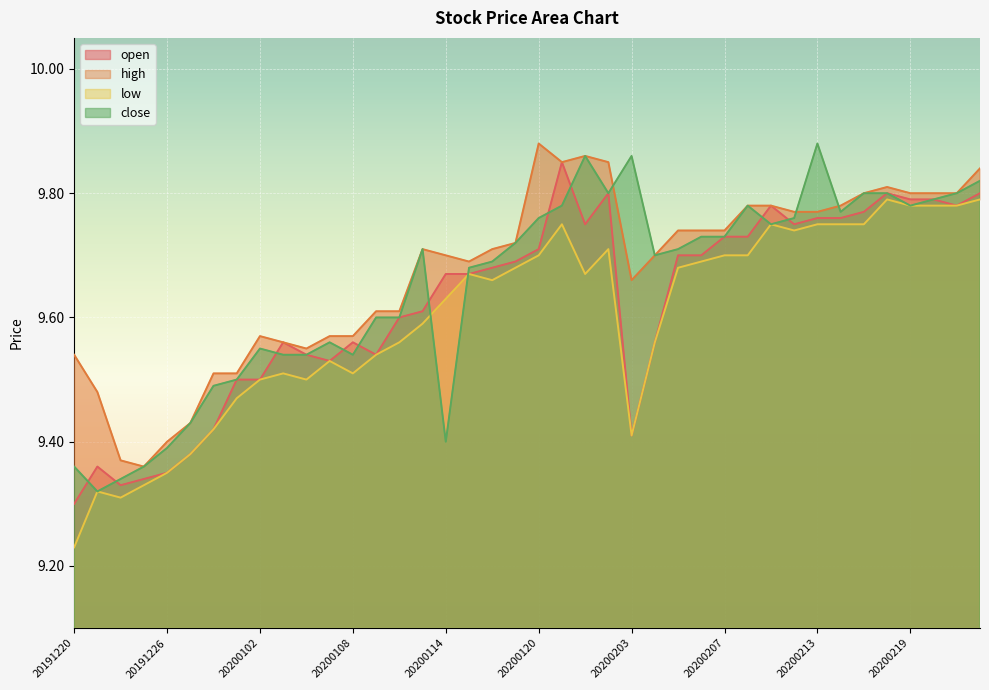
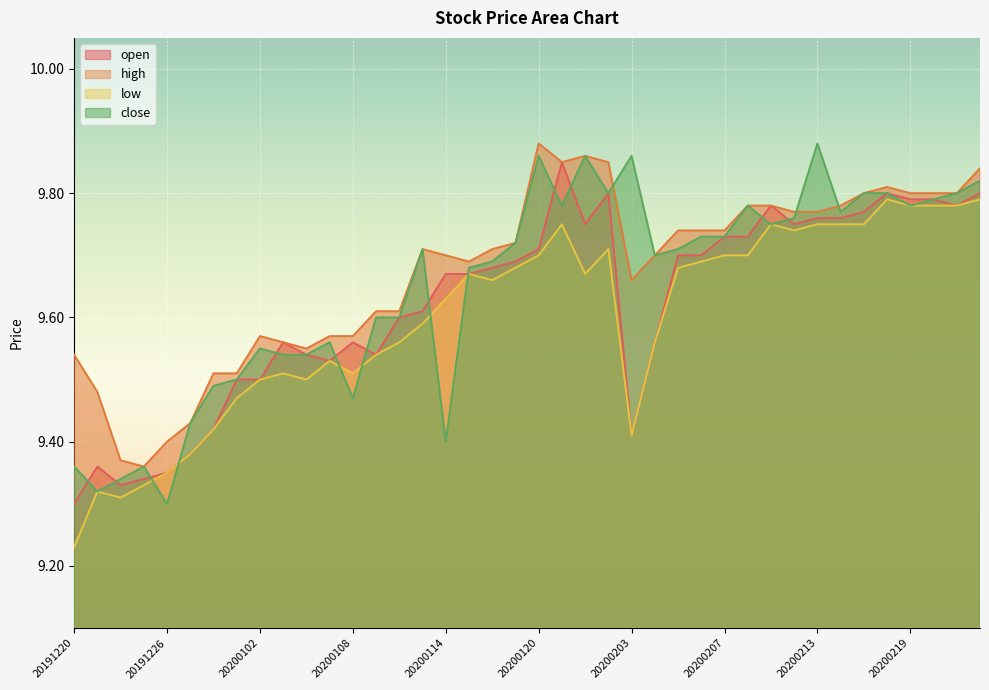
close, 20191226: 9.39 -> 9.30
close, 20200108: 9.54 -> 9.47
close, 20200120: 9.76 -> 9.86
